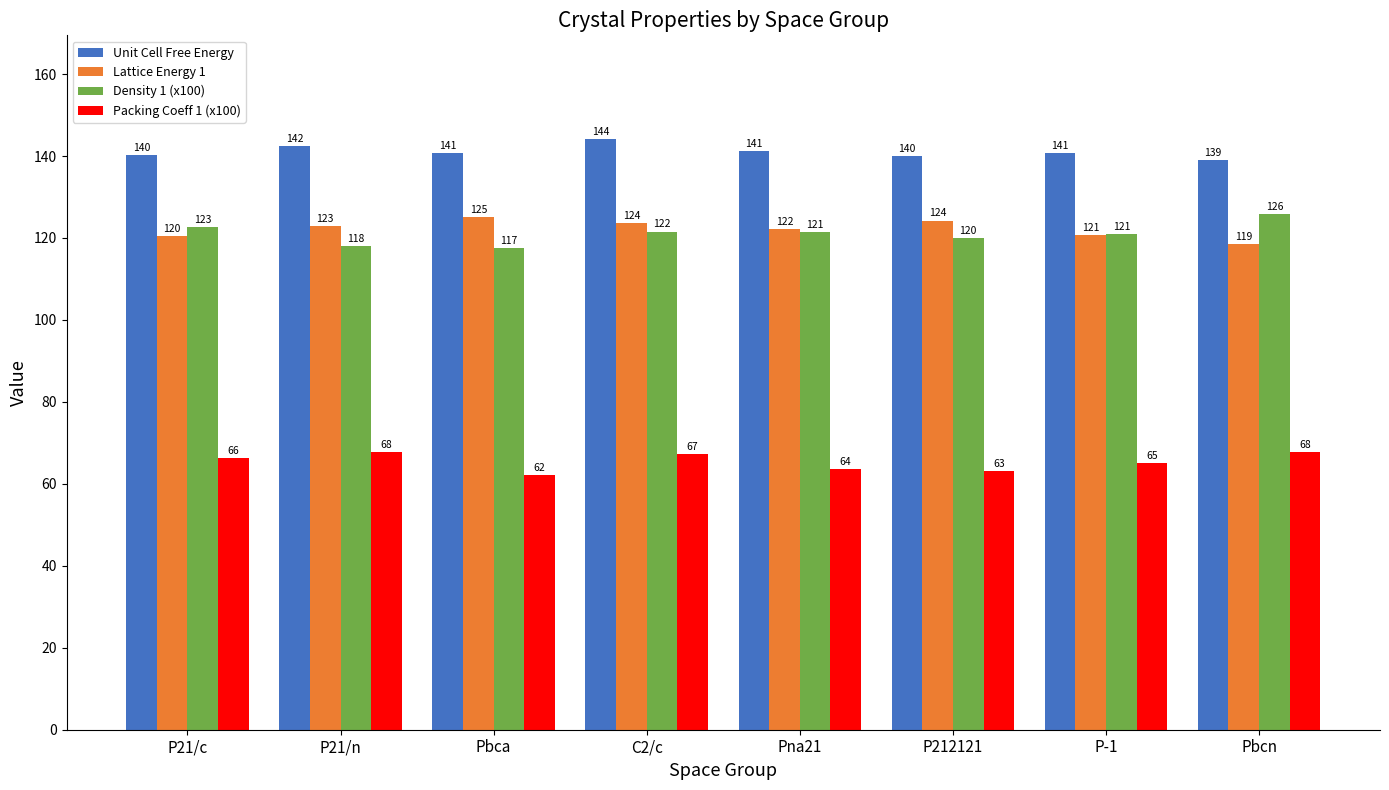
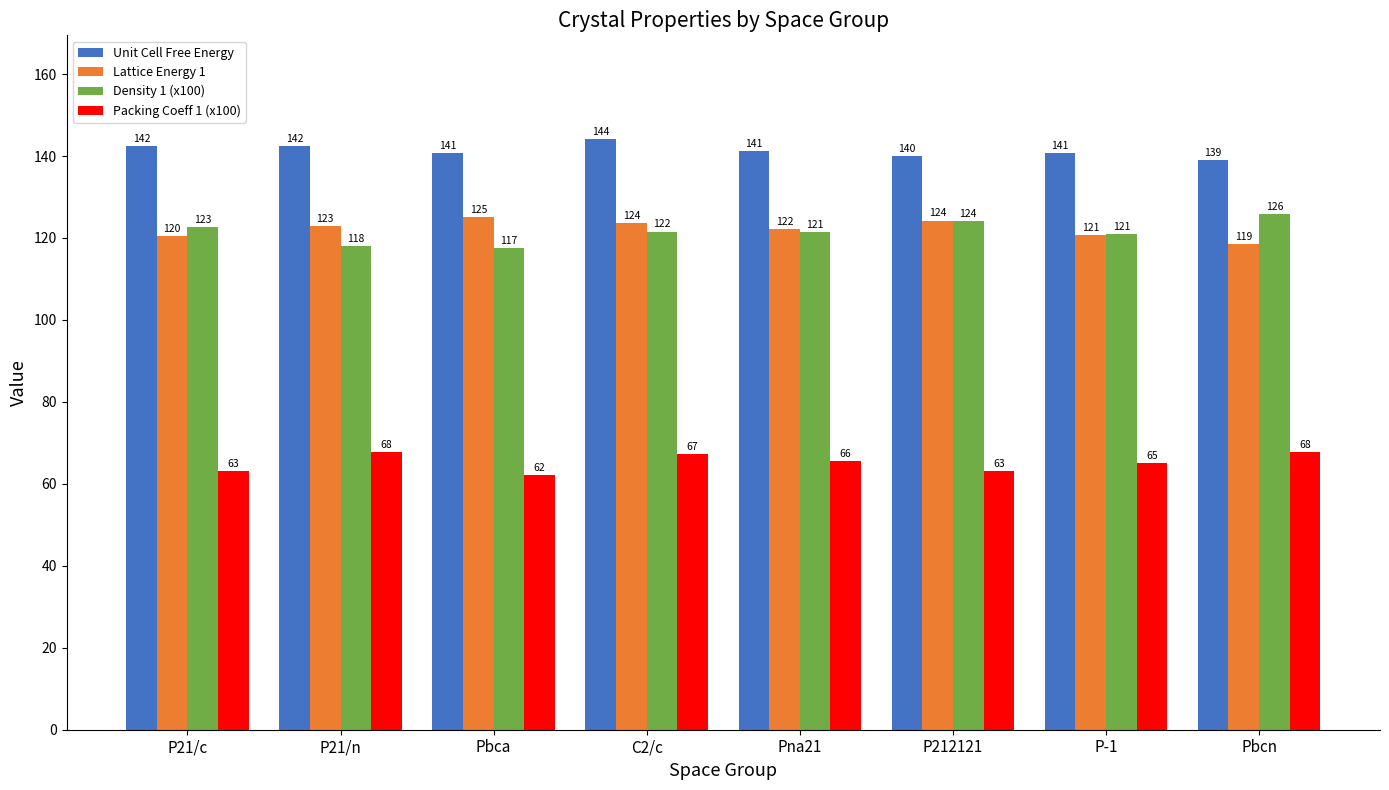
Unit Cell Free Energy, P21/c: 140 -> 142
Packing Coeff 1 (x100), P21/c: 66 -> 63
Packing Coeff 1 (x100), Pna21: 64 -> 66
Density 1 (x100), P212121: 120 -> 124
